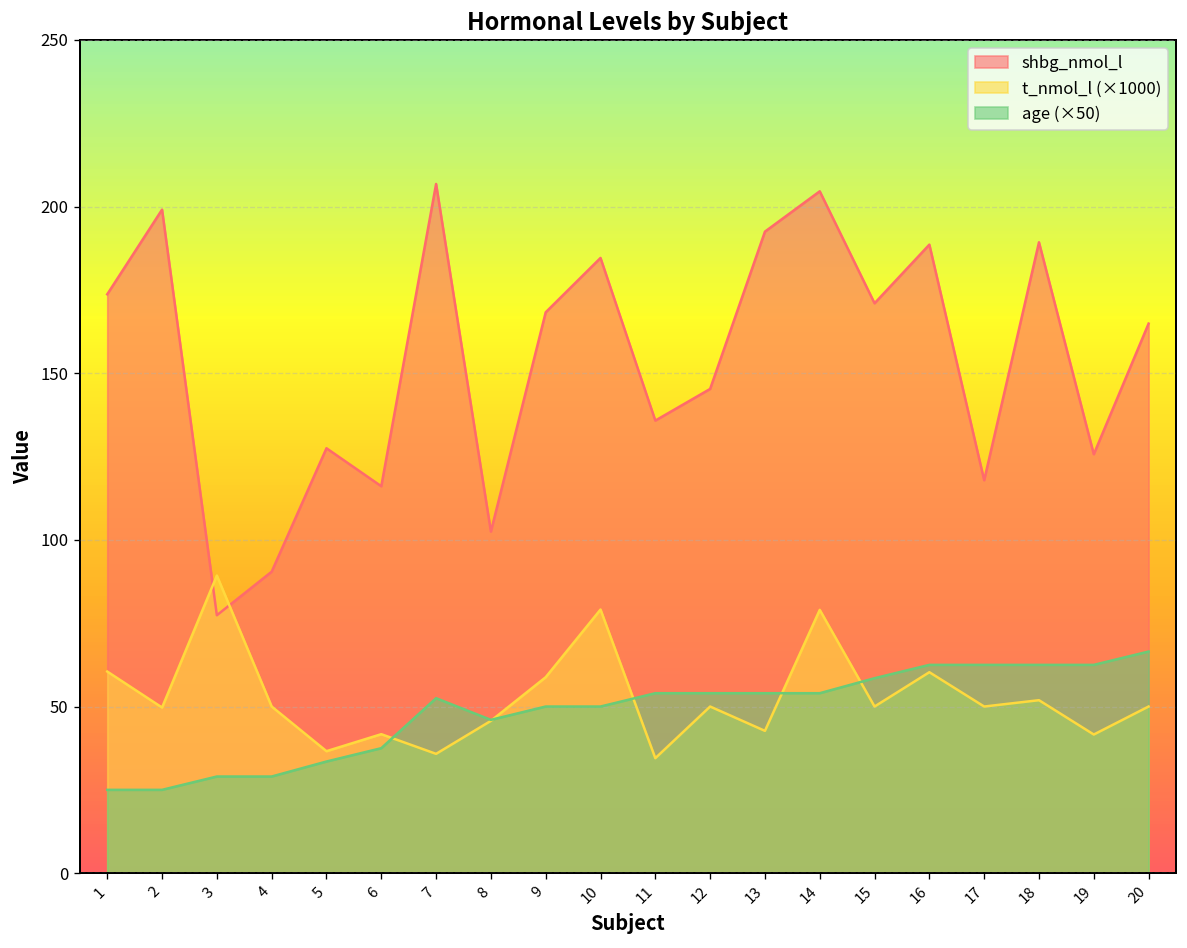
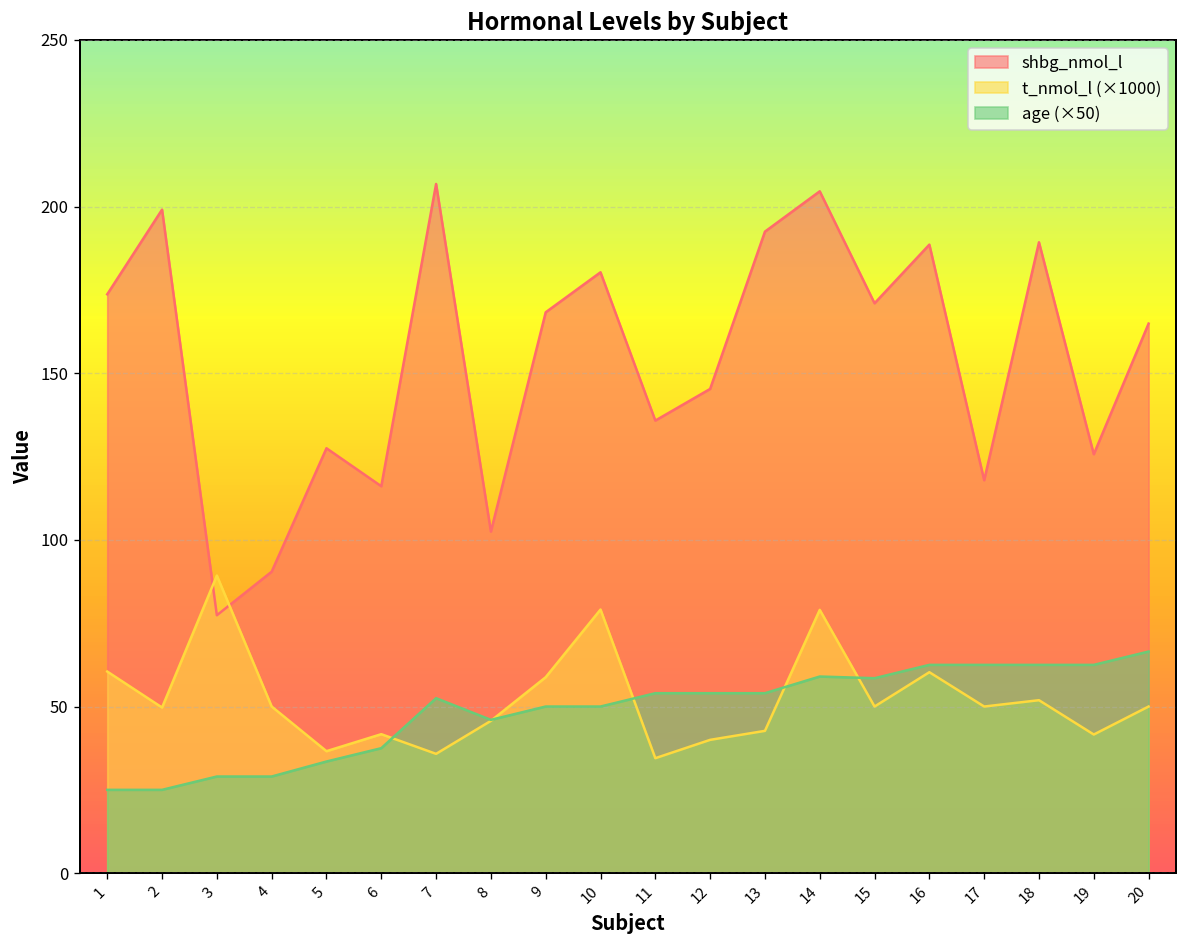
shbg_nmol_l, 10: 185 -> 180
t_nmol_l (×1000), 12: 50 -> 40
age (×50), 14: 54 -> 59
